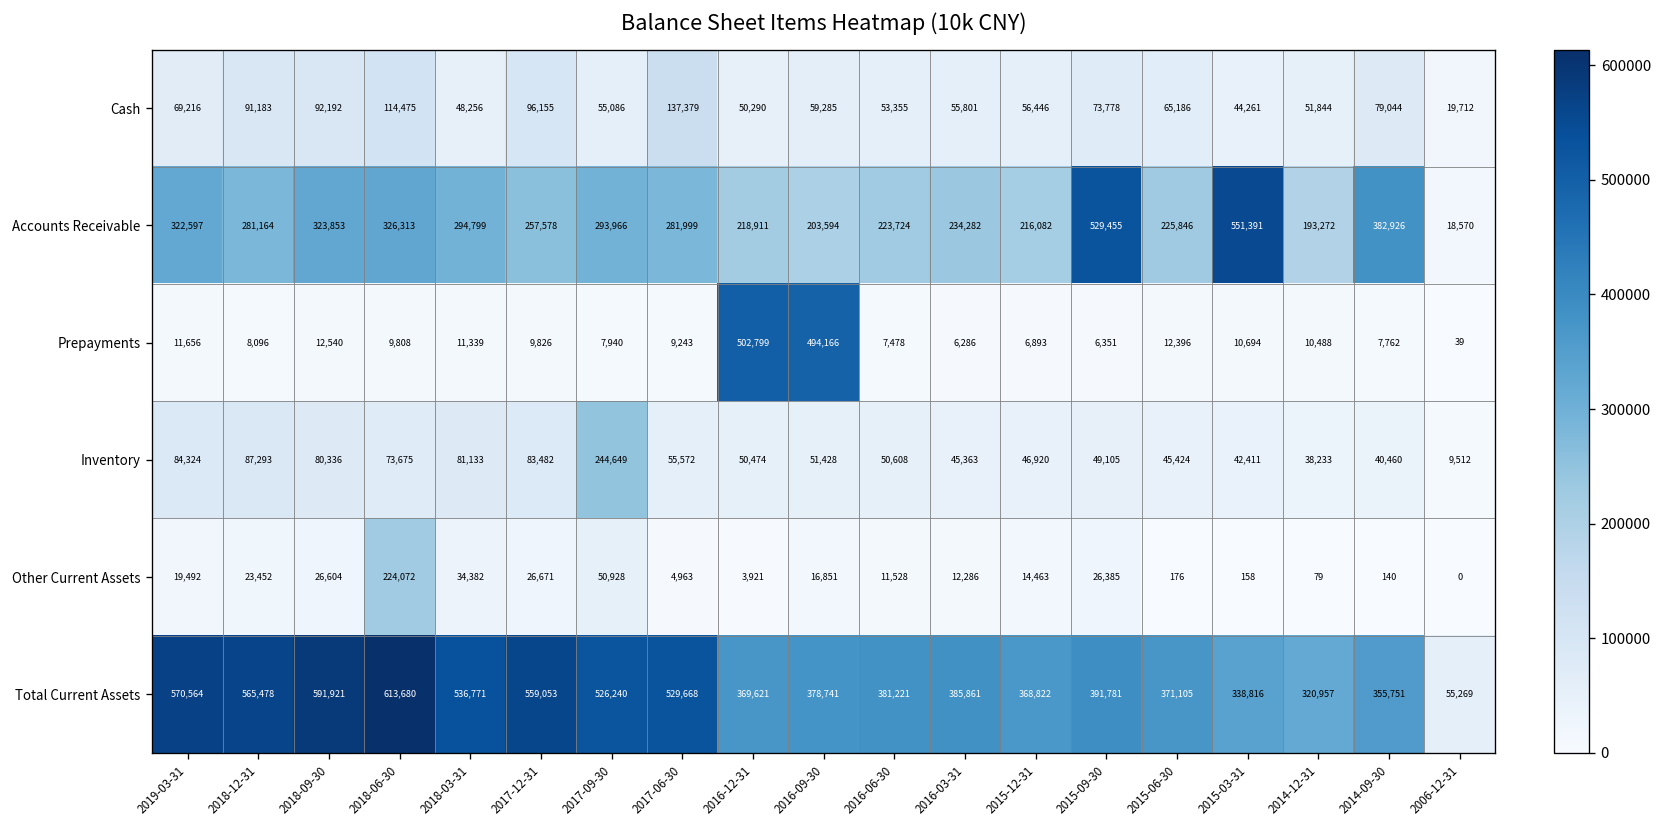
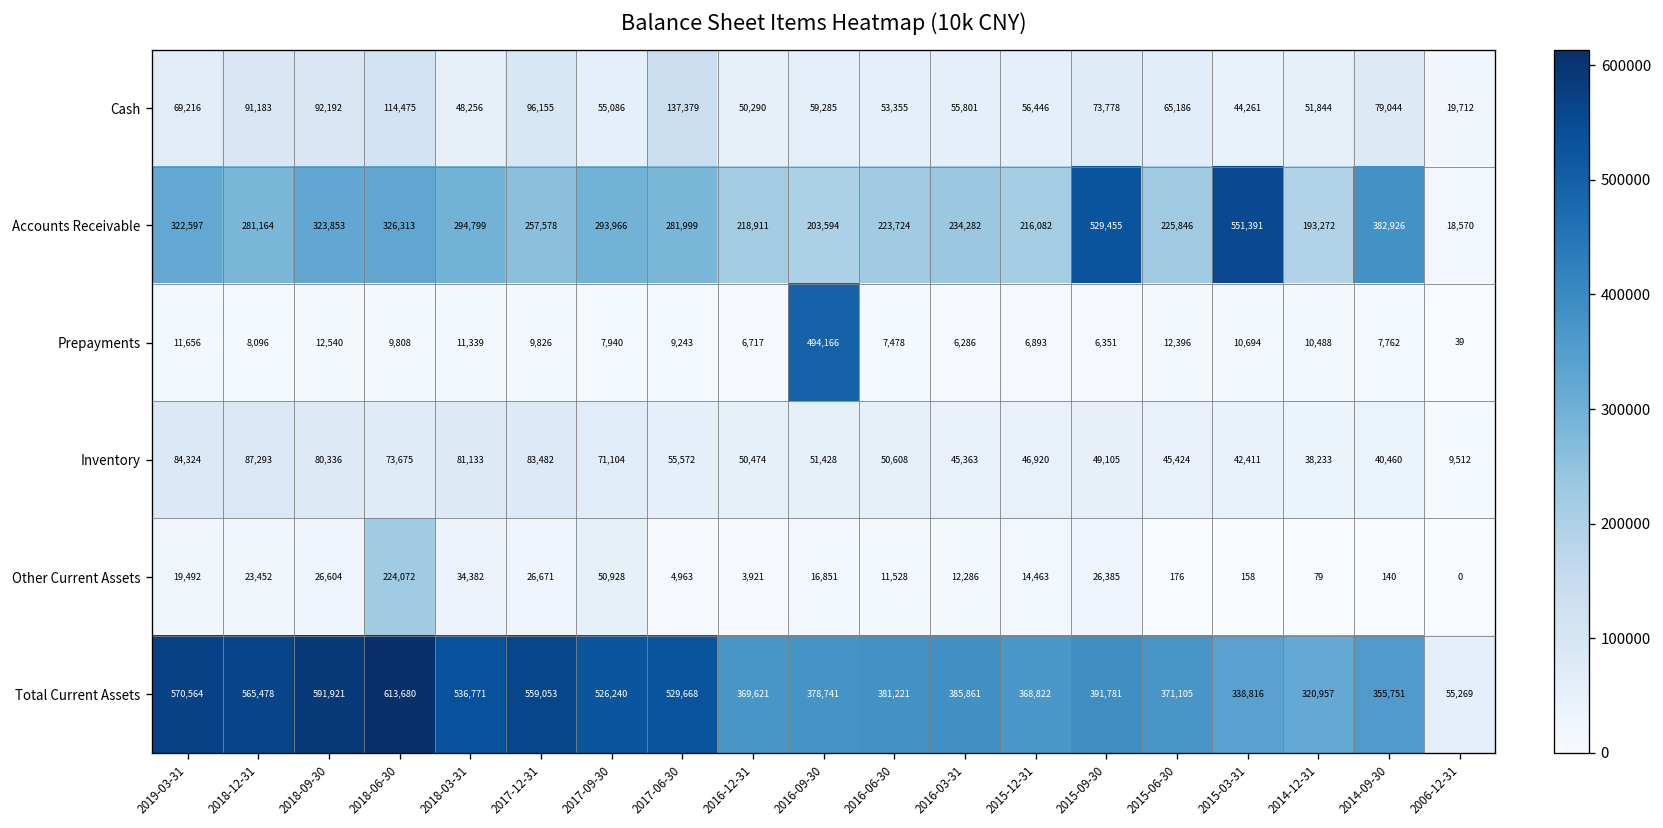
Prepayments, 2016-12-31: 502,799 -> 6,717
Inventory, 2017-09-30: 244,649 -> 71,104
